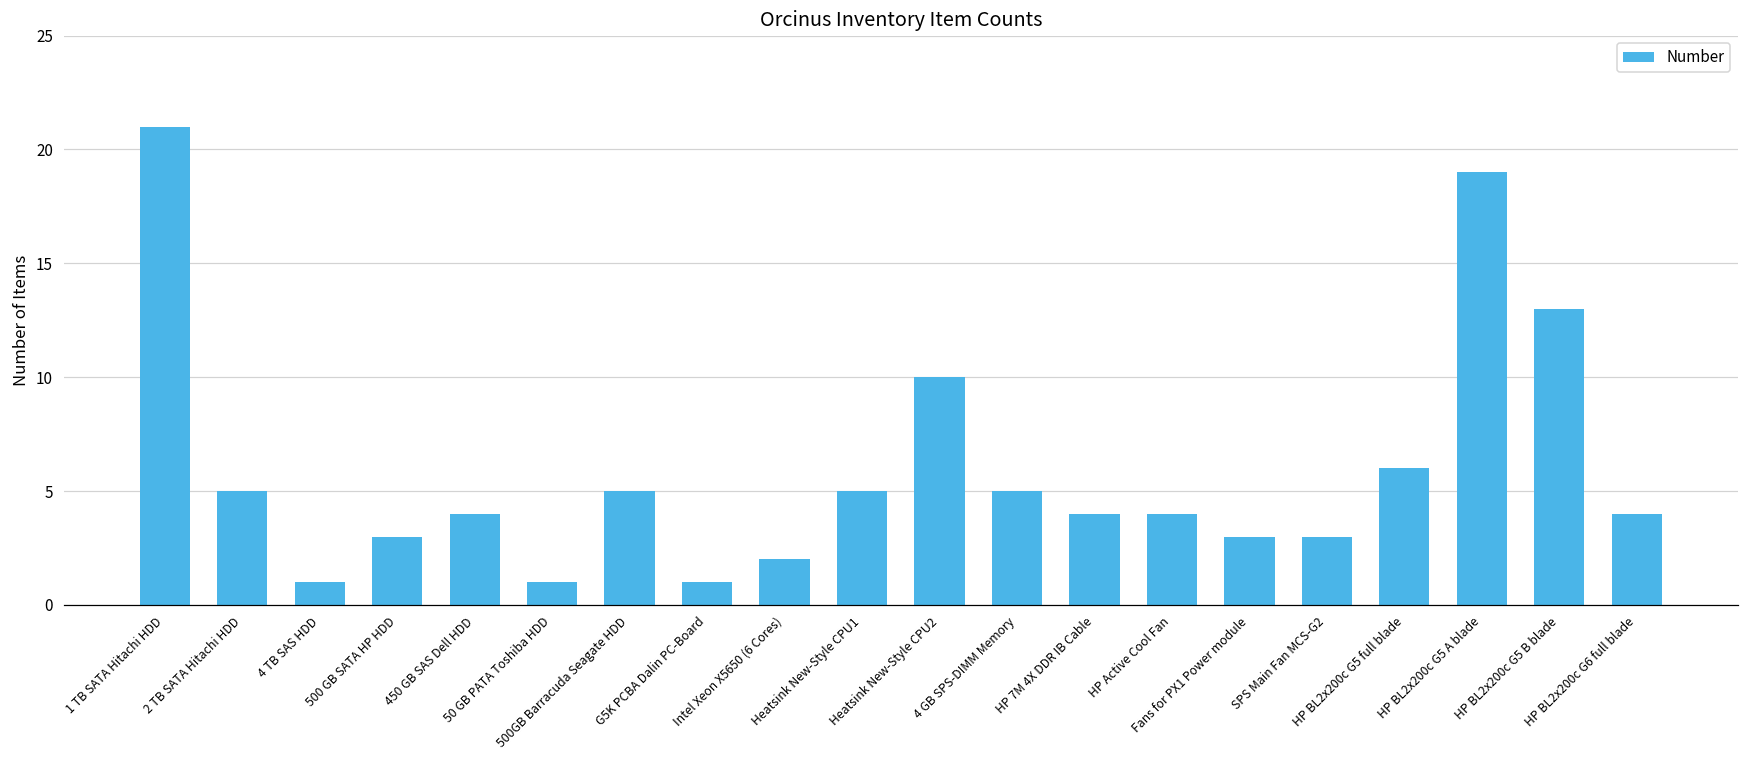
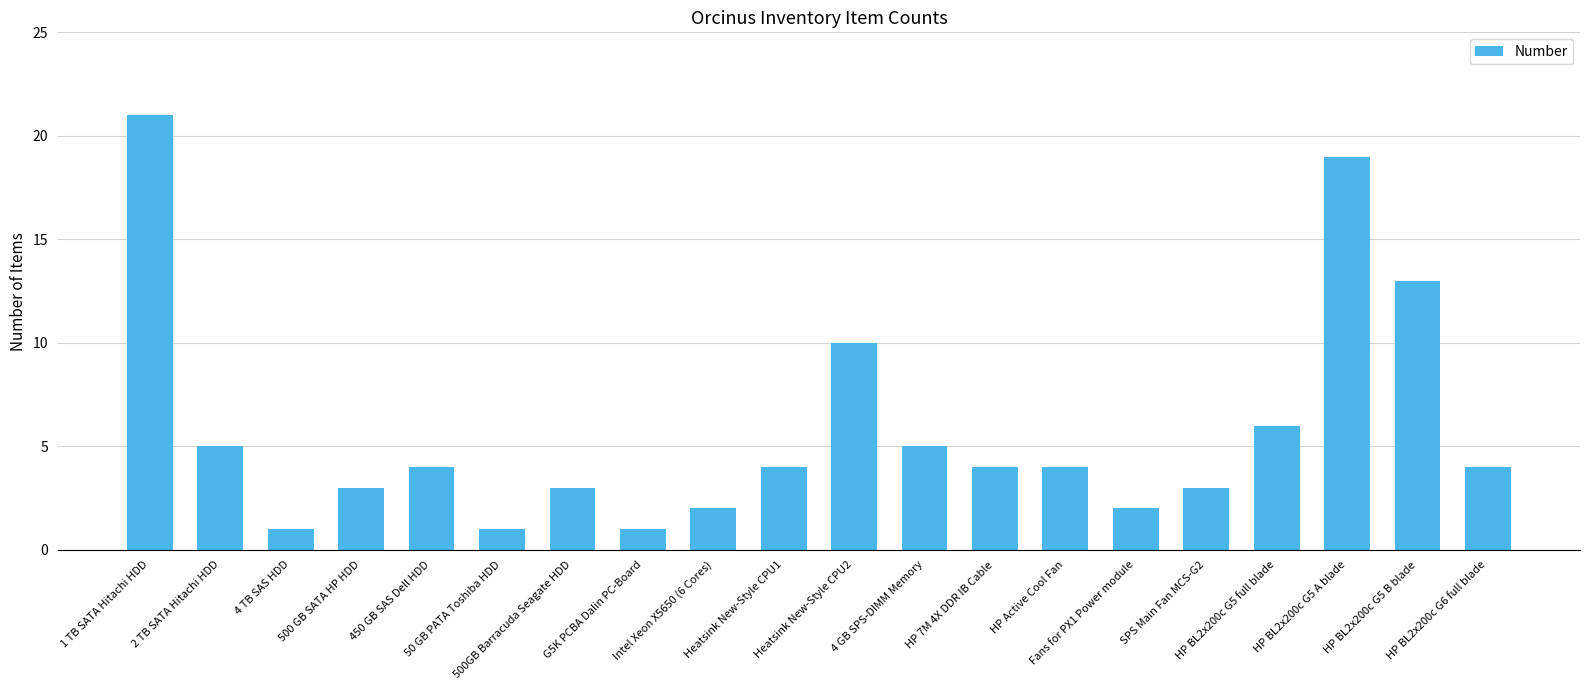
500GB Barracuda Seagate HDD: 5 -> 3
Heatsink New-Style CPU1: 5 -> 4
Fans for PX1 Power module: 3 -> 2
